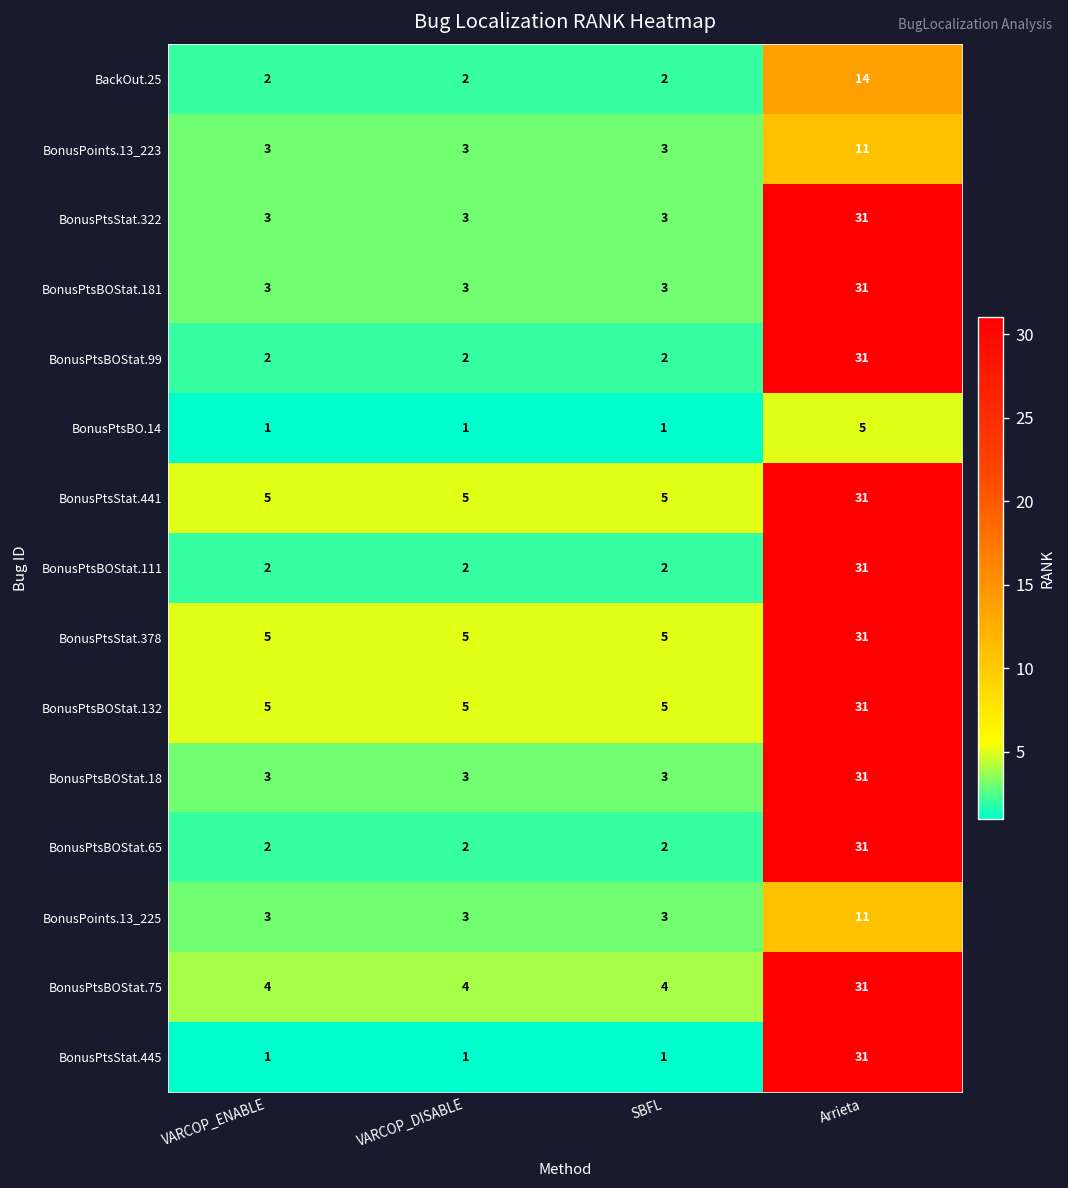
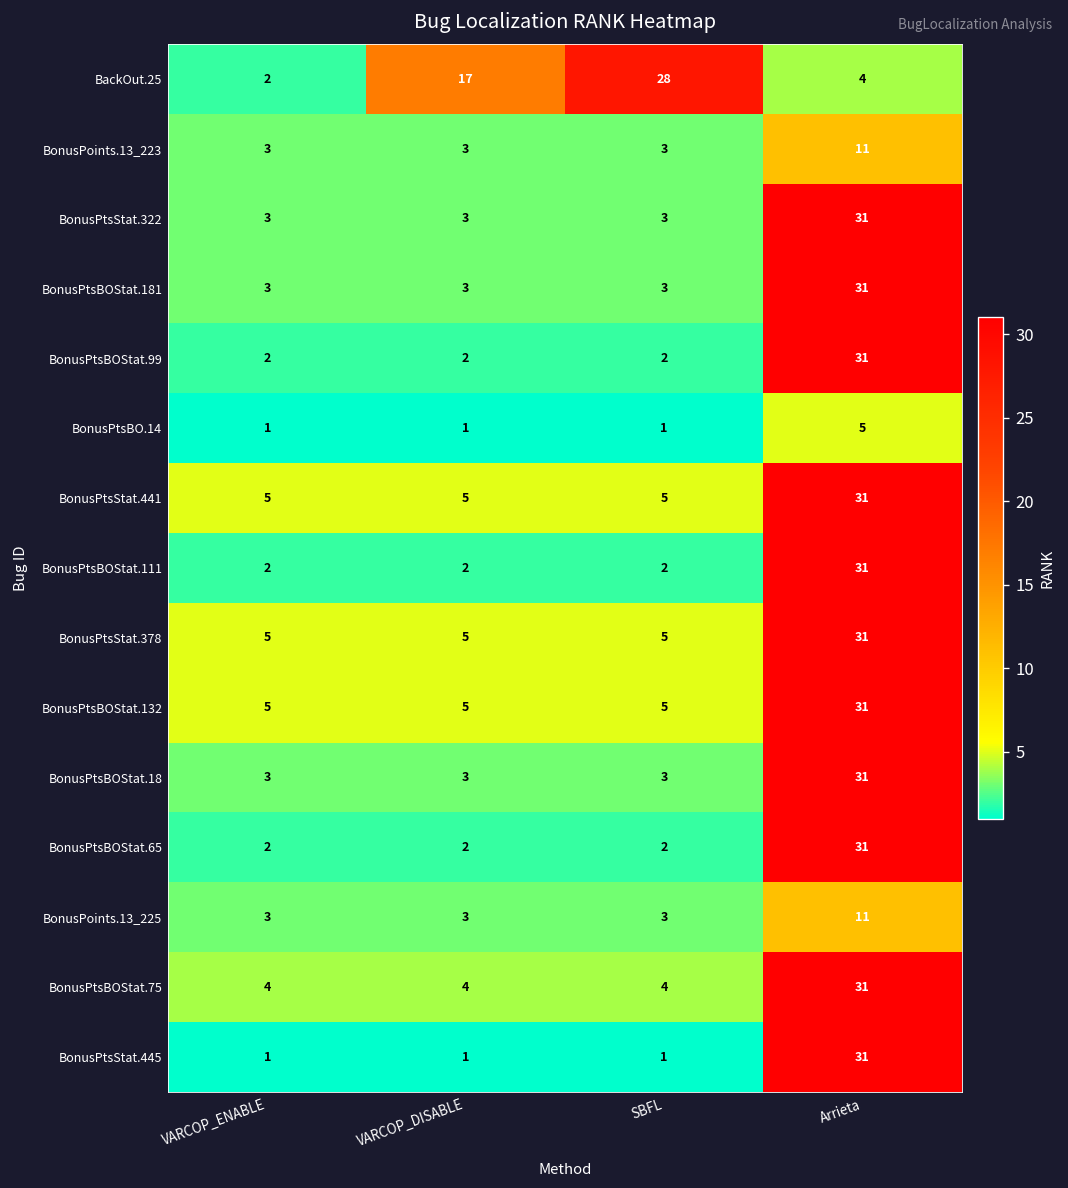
BackOut.25, VARCOP_DISABLE: 2 -> 17
BackOut.25, SBFL: 2 -> 28
BackOut.25, Arrieta: 14 -> 4
